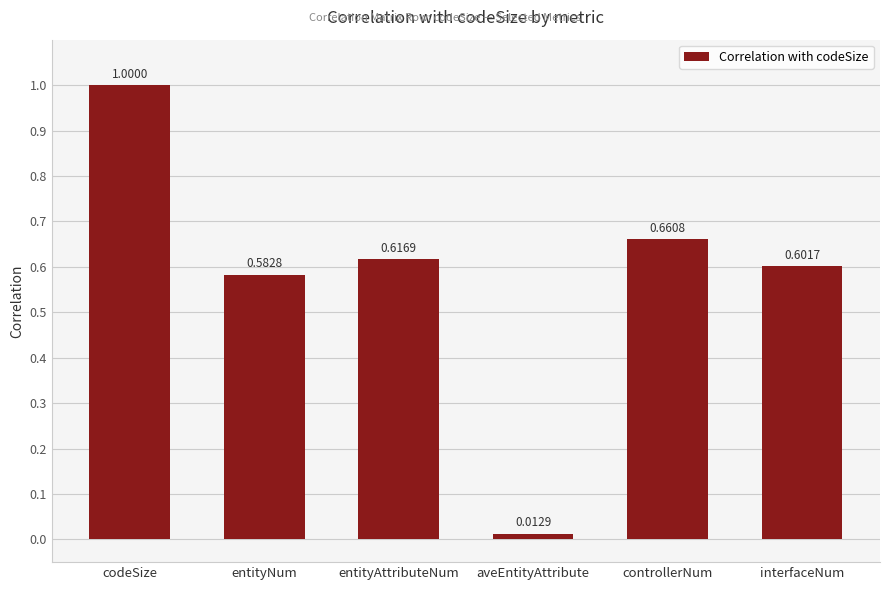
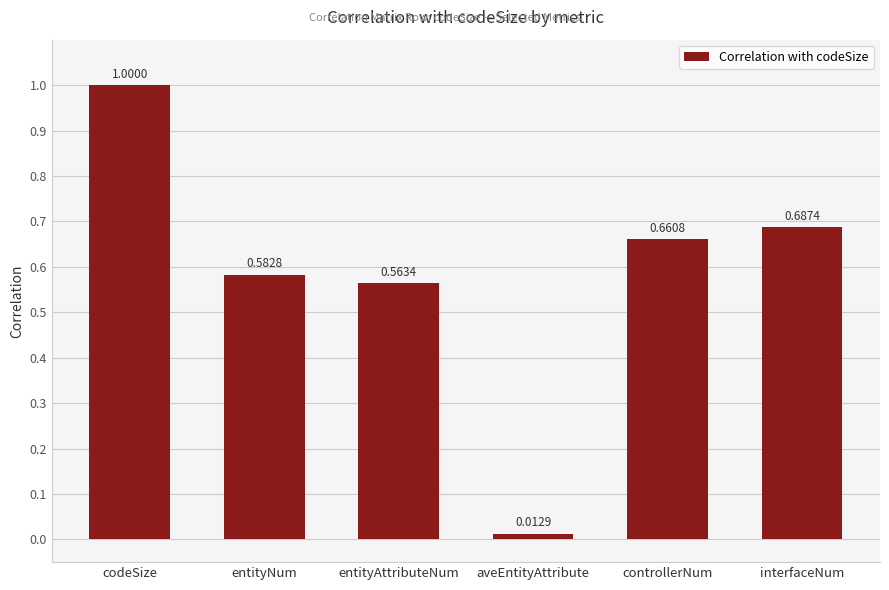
entityAttributeNum: 0.6169 -> 0.5634
interfaceNum: 0.6017 -> 0.6874
